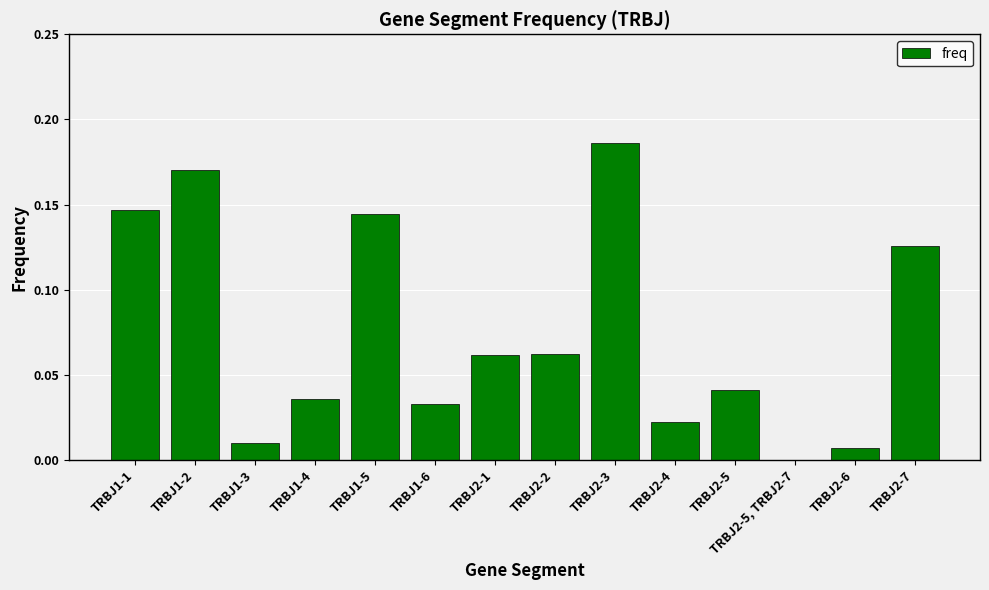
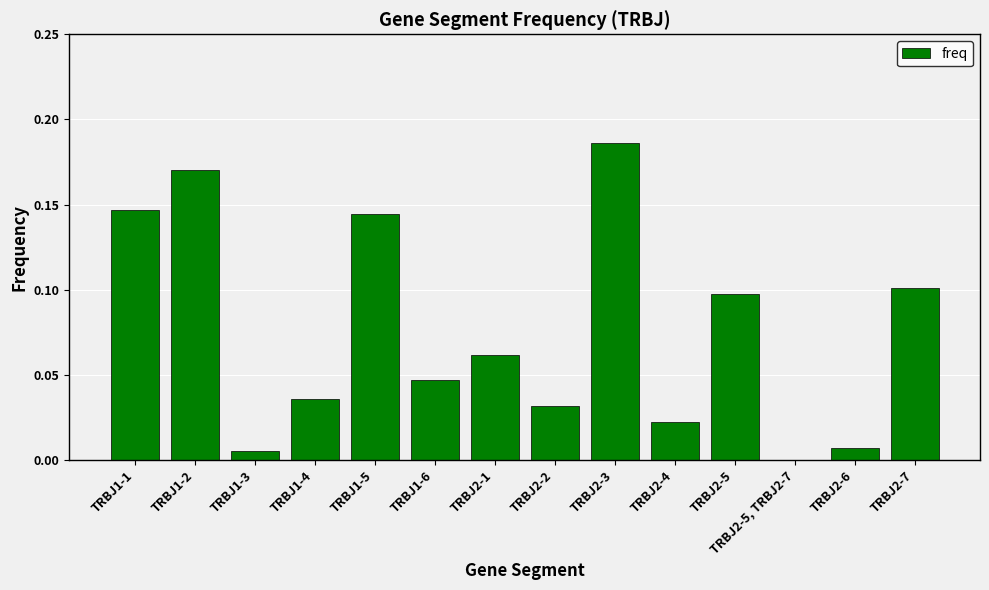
TRBJ1-3: 0.010 -> 0.005
TRBJ1-6: 0.033 -> 0.047
TRBJ2-2: 0.062 -> 0.032
TRBJ2-5: 0.041 -> 0.097
TRBJ2-7: 0.126 -> 0.101
